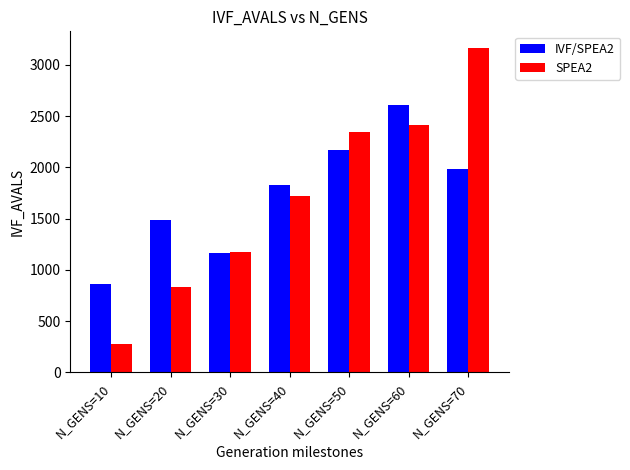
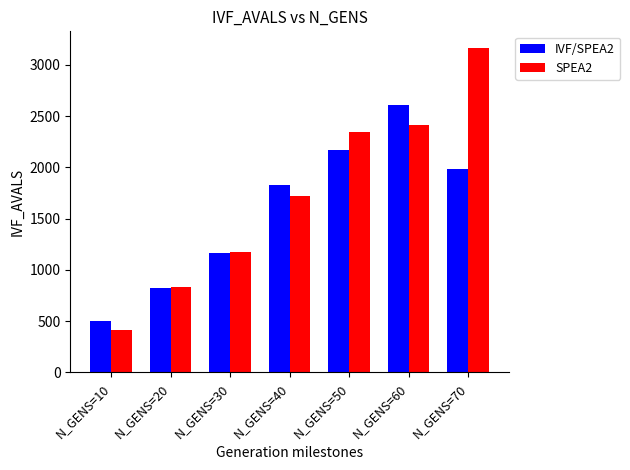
IVF/SPEA2, N_GENS=10: 870 -> 500
SPEA2, N_GENS=10: 280 -> 420
IVF/SPEA2, N_GENS=20: 1490 -> 820
